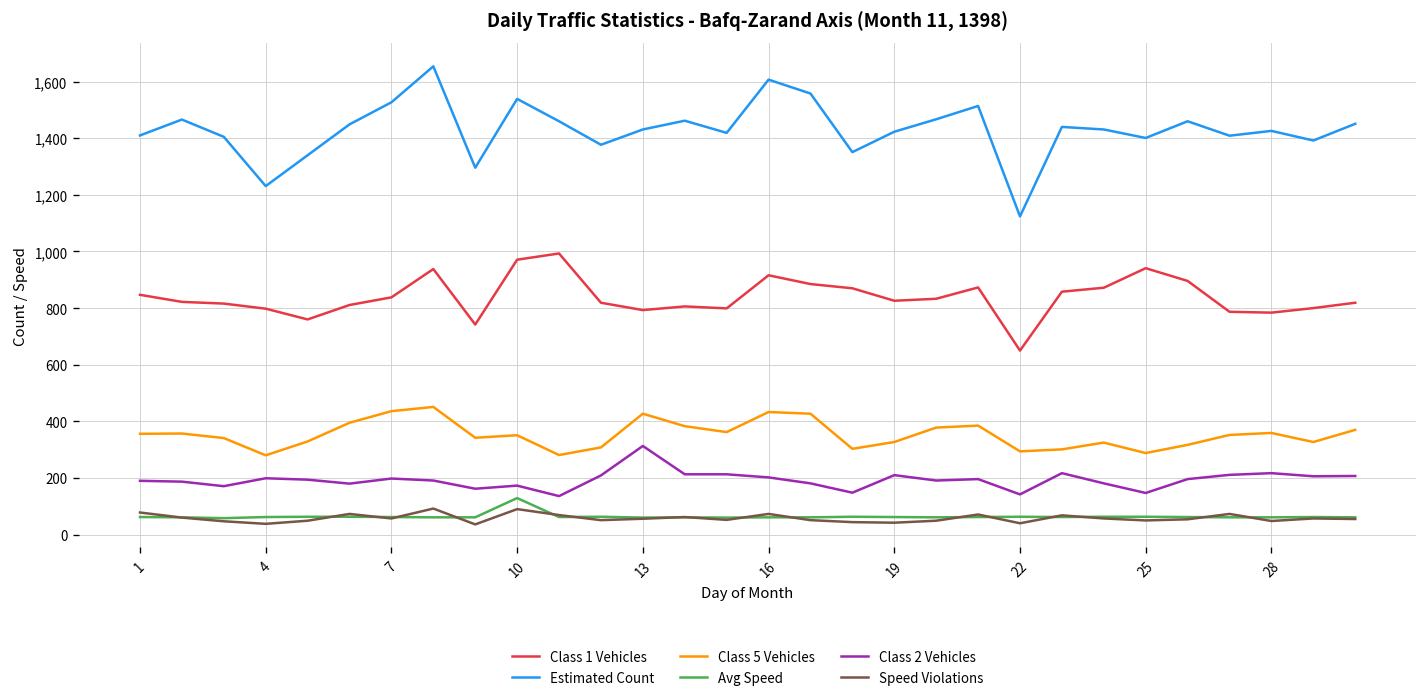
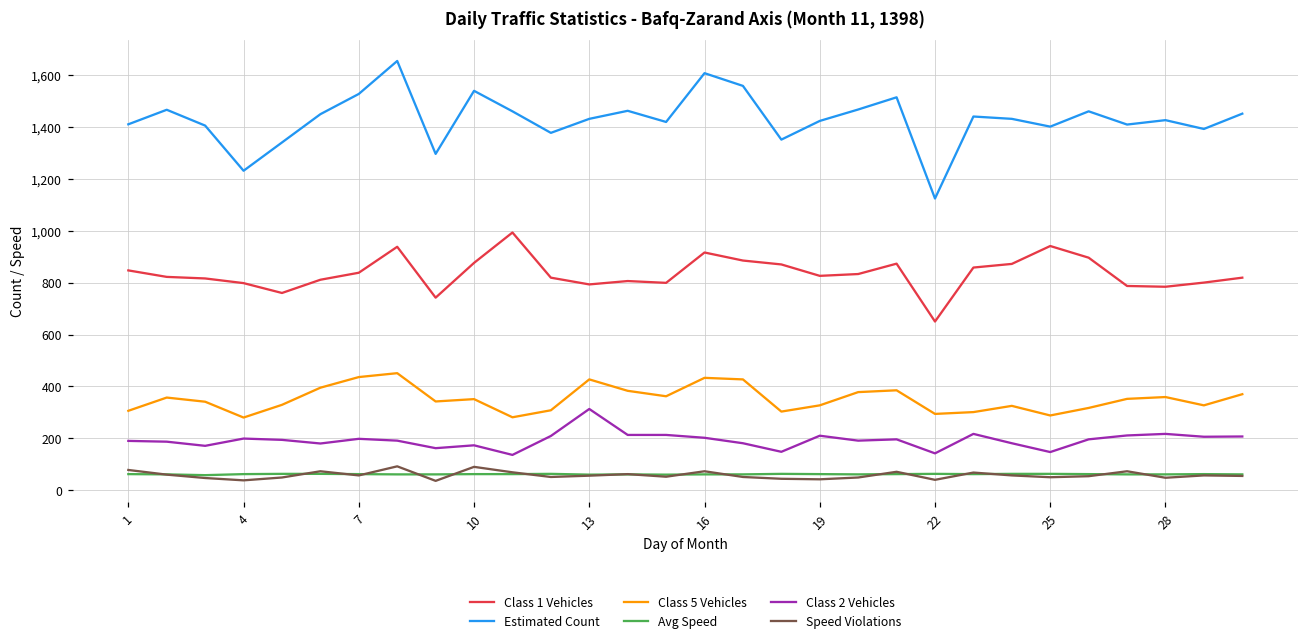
Class 5 Vehicles, 1: 360 -> 310
Class 1 Vehicles, 10: 970 -> 880
Avg Speed, 10: 130 -> 60
